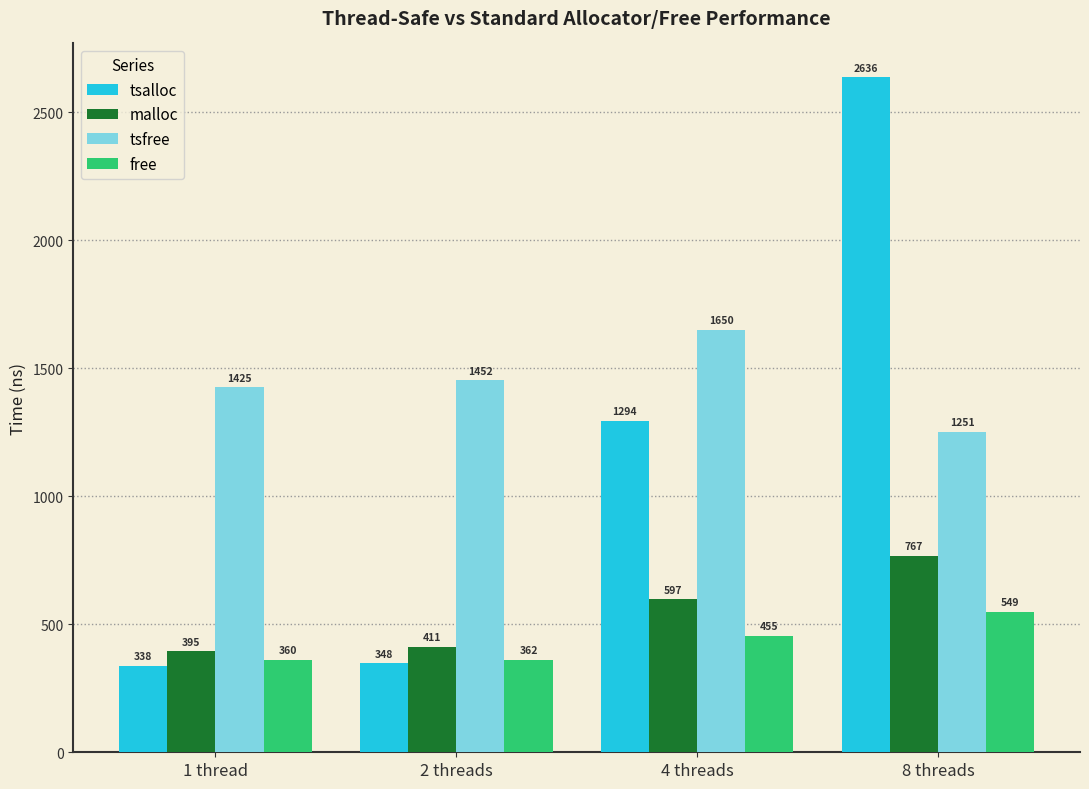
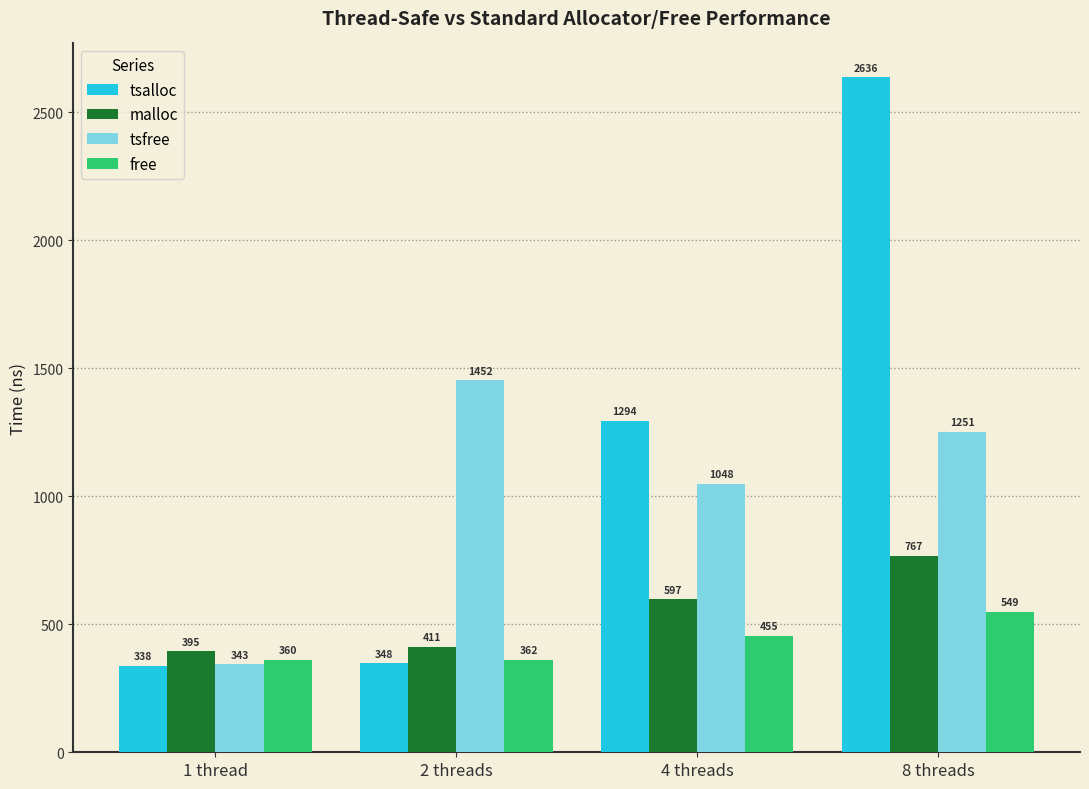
tsfree, 1 thread: 1425 -> 343
tsfree, 4 threads: 1650 -> 1048
